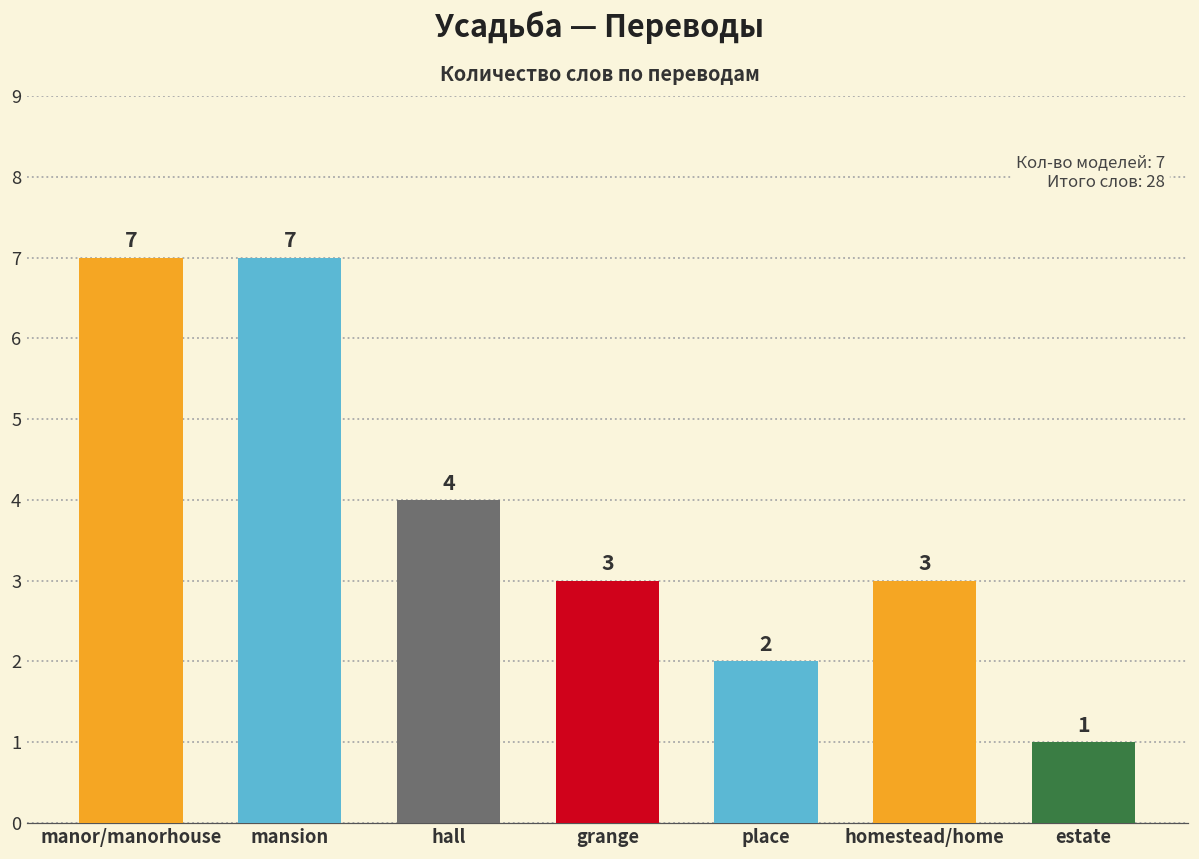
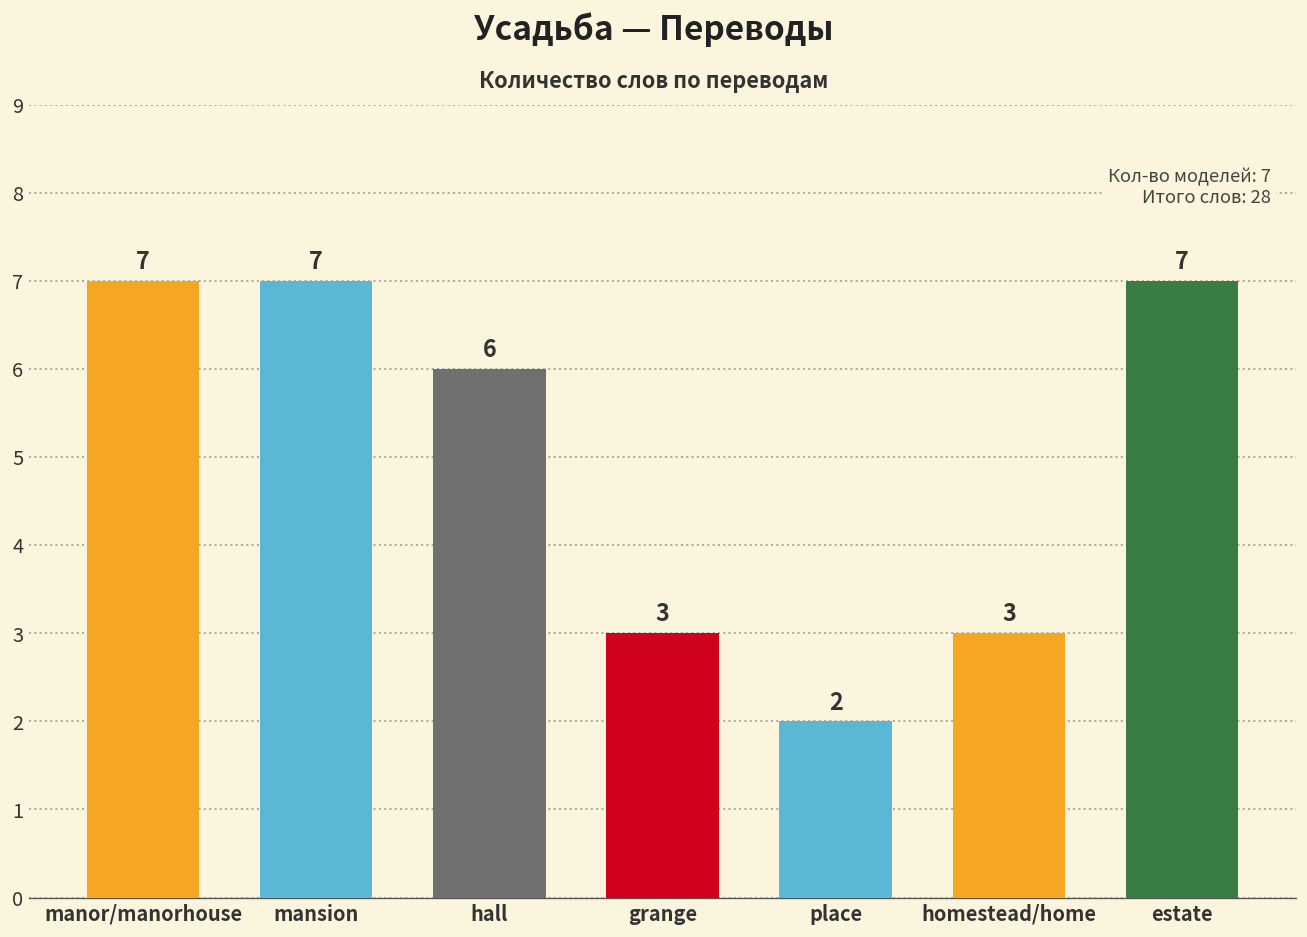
hall: 4 -> 6
estate: 1 -> 7
